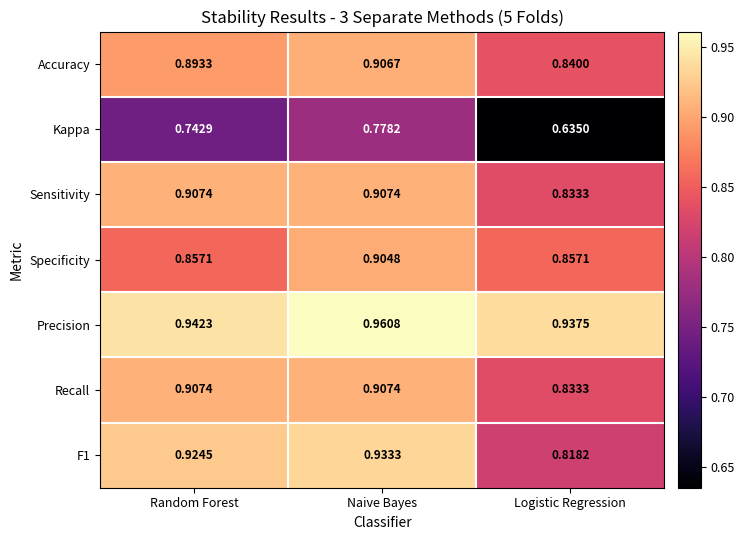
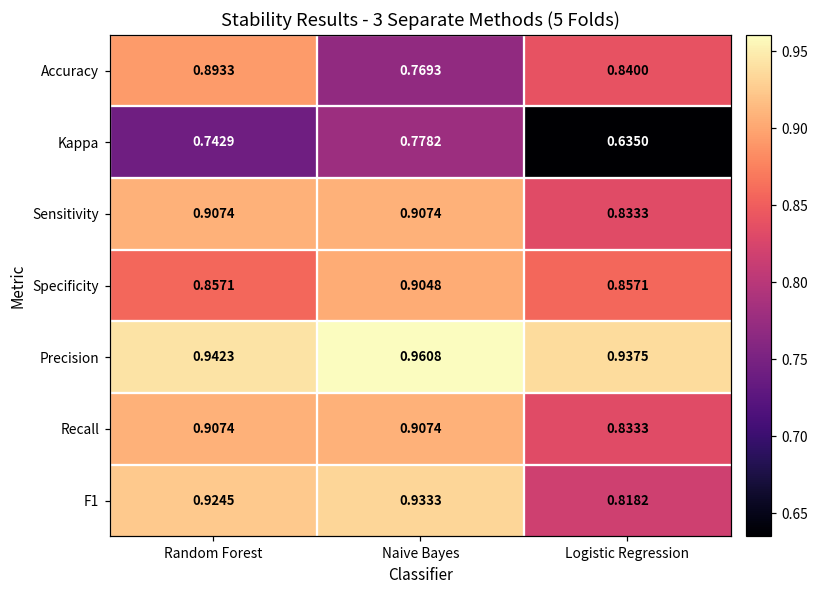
Accuracy, Naive Bayes: 0.9067 -> 0.7693
